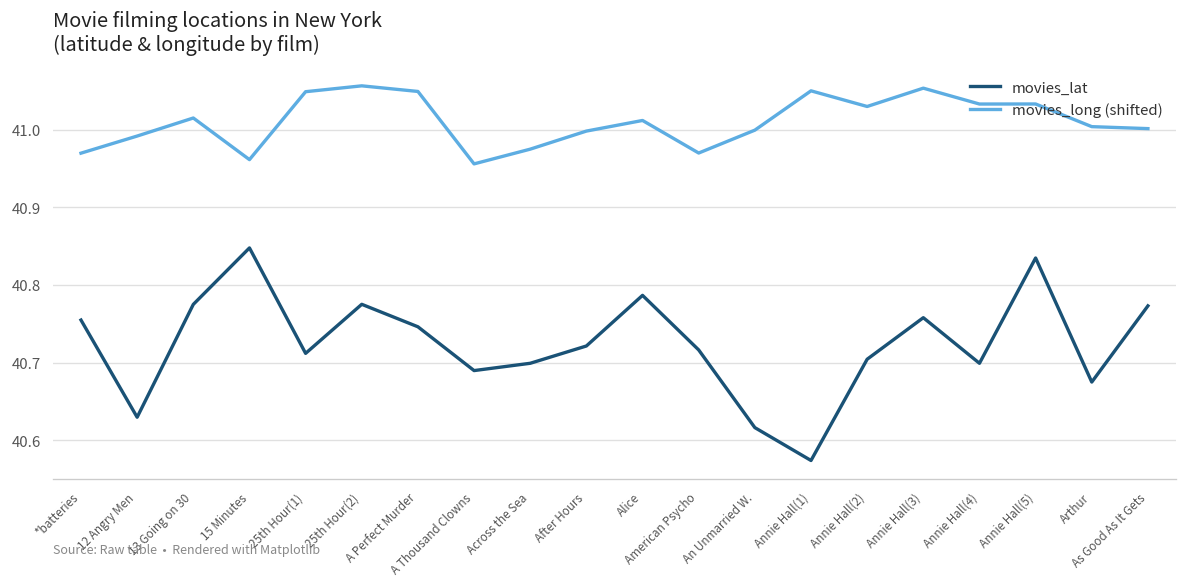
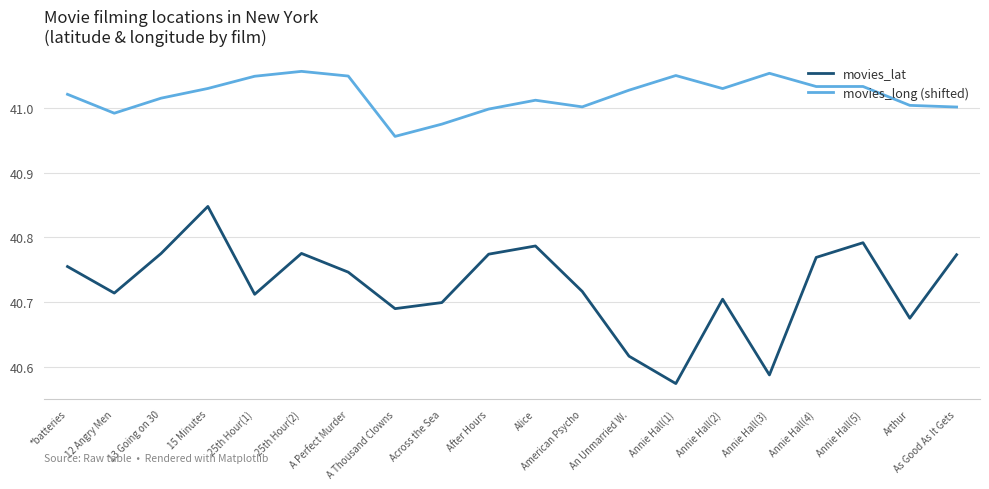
movies_long (shifted), *batteries: 40.97 -> 41.02
movies_lat, 12 Angry Men: 40.63 -> 40.71
movies_long (shifted), 15 Minutes: 40.96 -> 41.03
movies_lat, After Hours: 40.72 -> 40.77
movies_long (shifted), American Psycho: 40.97 -> 41.00
movies_long (shifted), An Unmarried W.: 41.00 -> 41.03
movies_lat, Annie Hall(3): 40.76 -> 40.59
movies_lat, Annie Hall(4): 40.70 -> 40.77
movies_lat, Annie Hall(5): 40.83 -> 40.79
